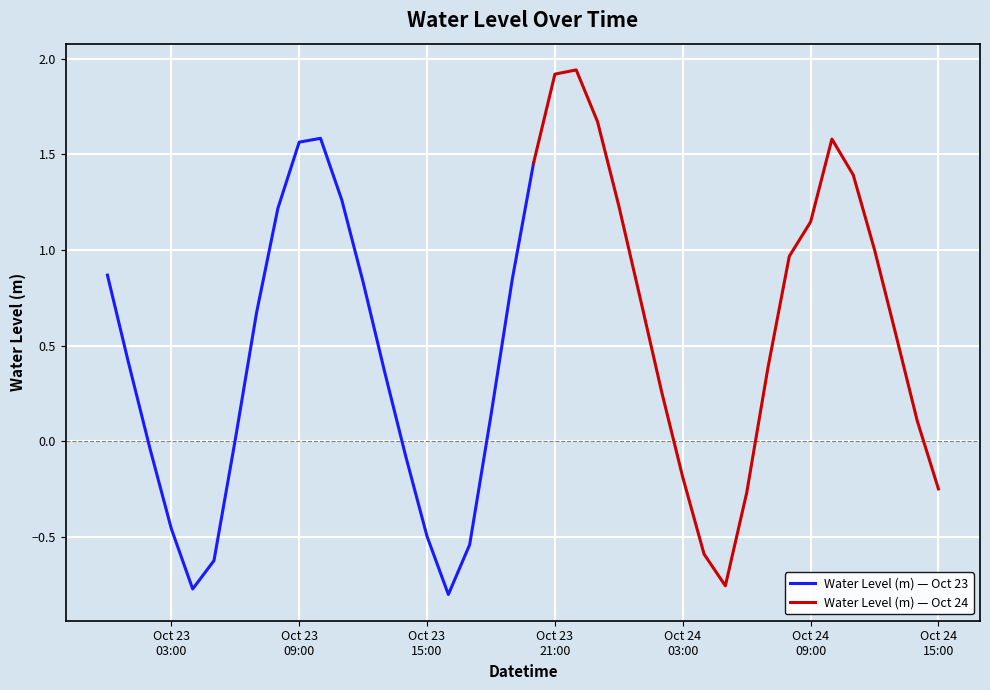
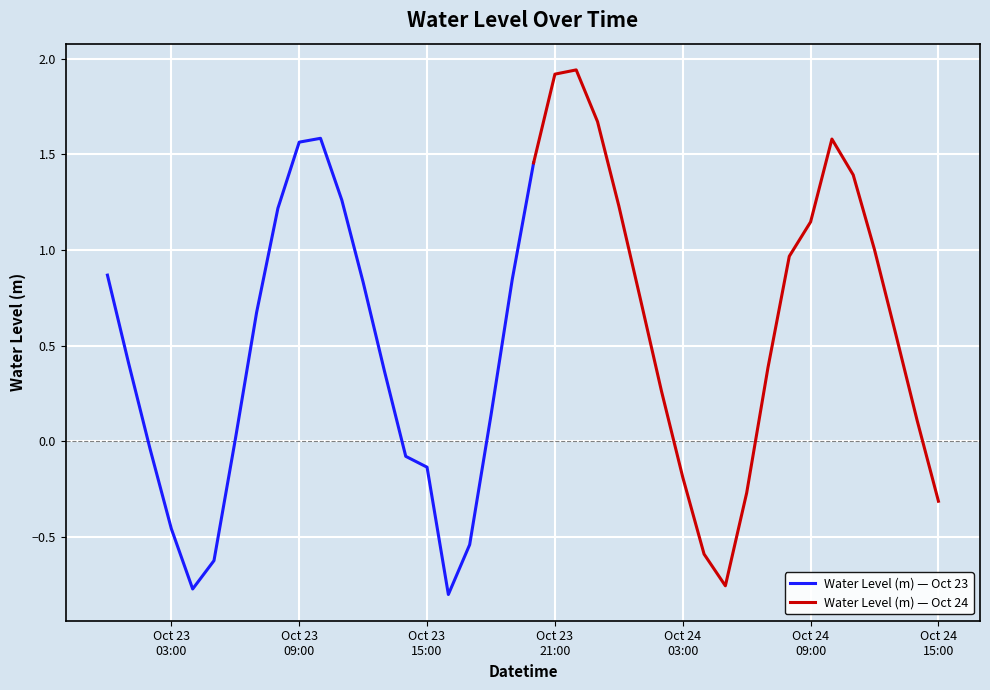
Water Level (m) — Oct 23, Oct 23 15:00: -0.50 -> -0.14
Water Level (m) — Oct 24, Oct 24 15:00: -0.25 -> -0.31
